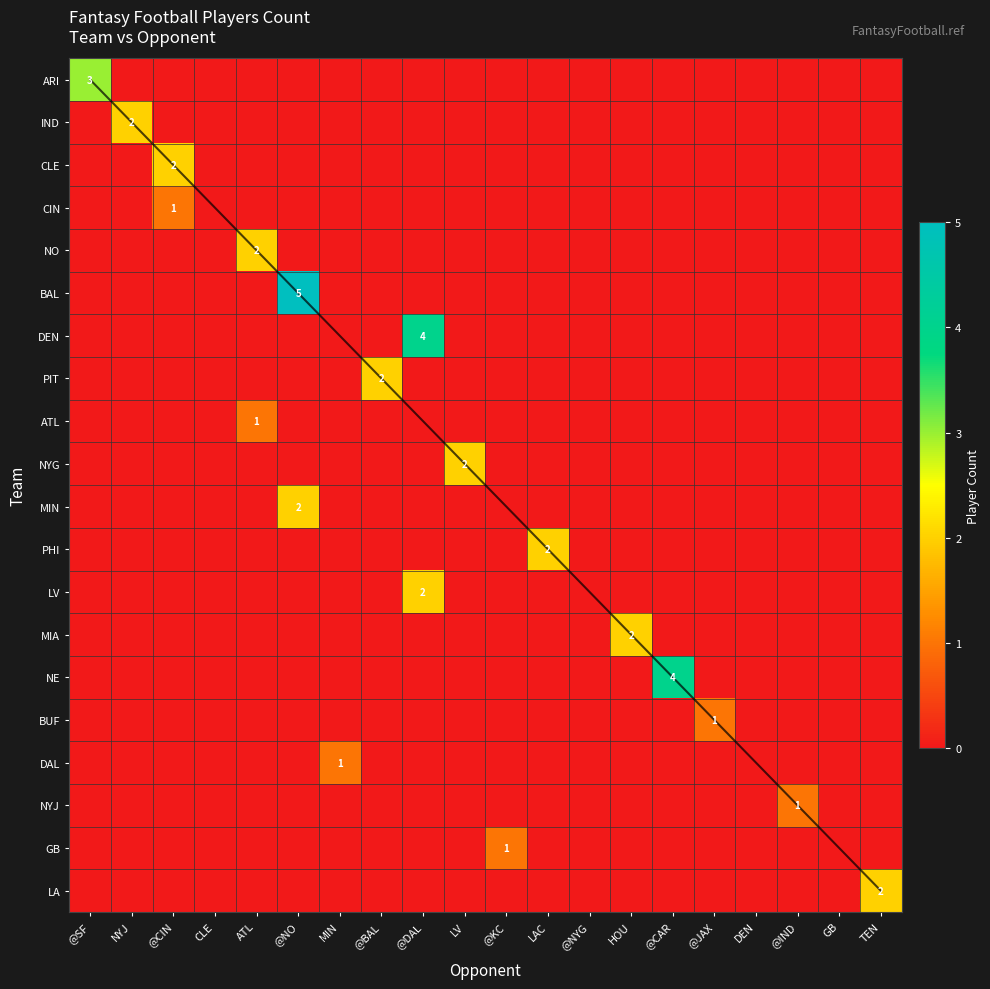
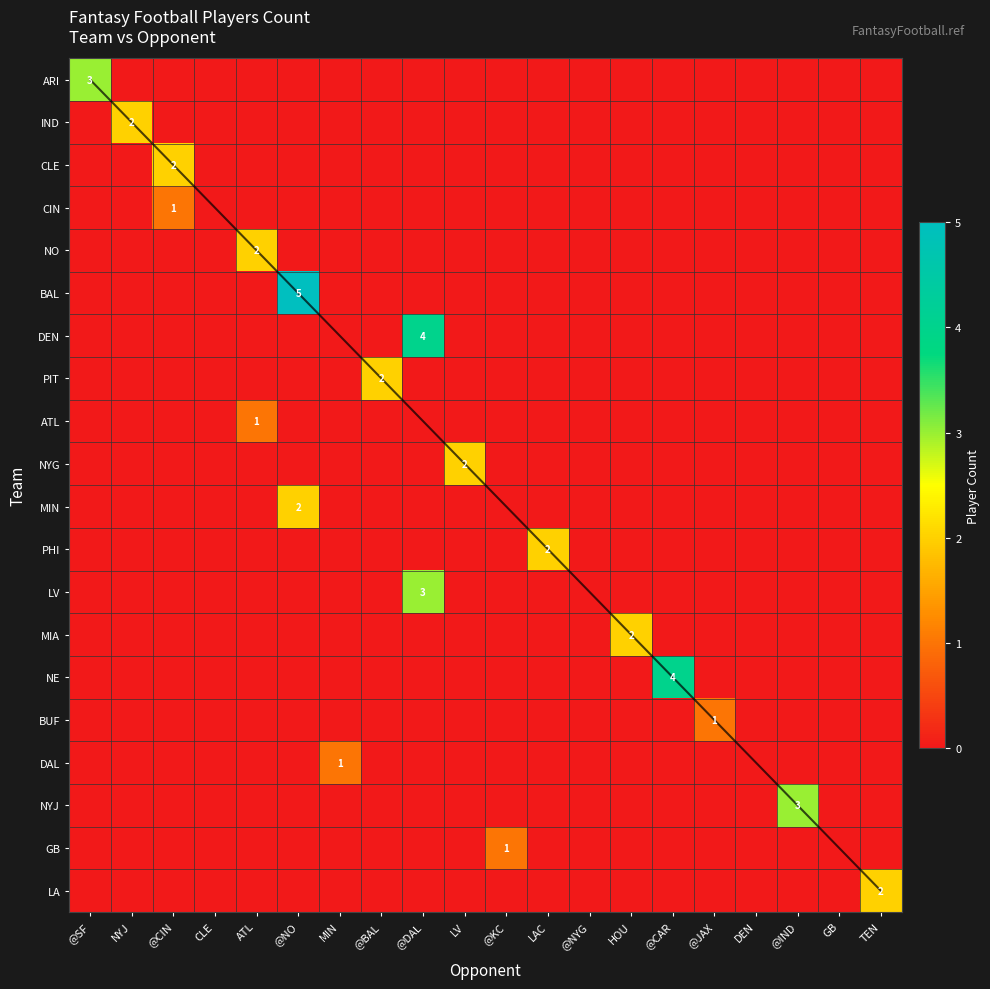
LV, @DAL: 2 -> 3
NYJ, @IND: 1 -> 3
